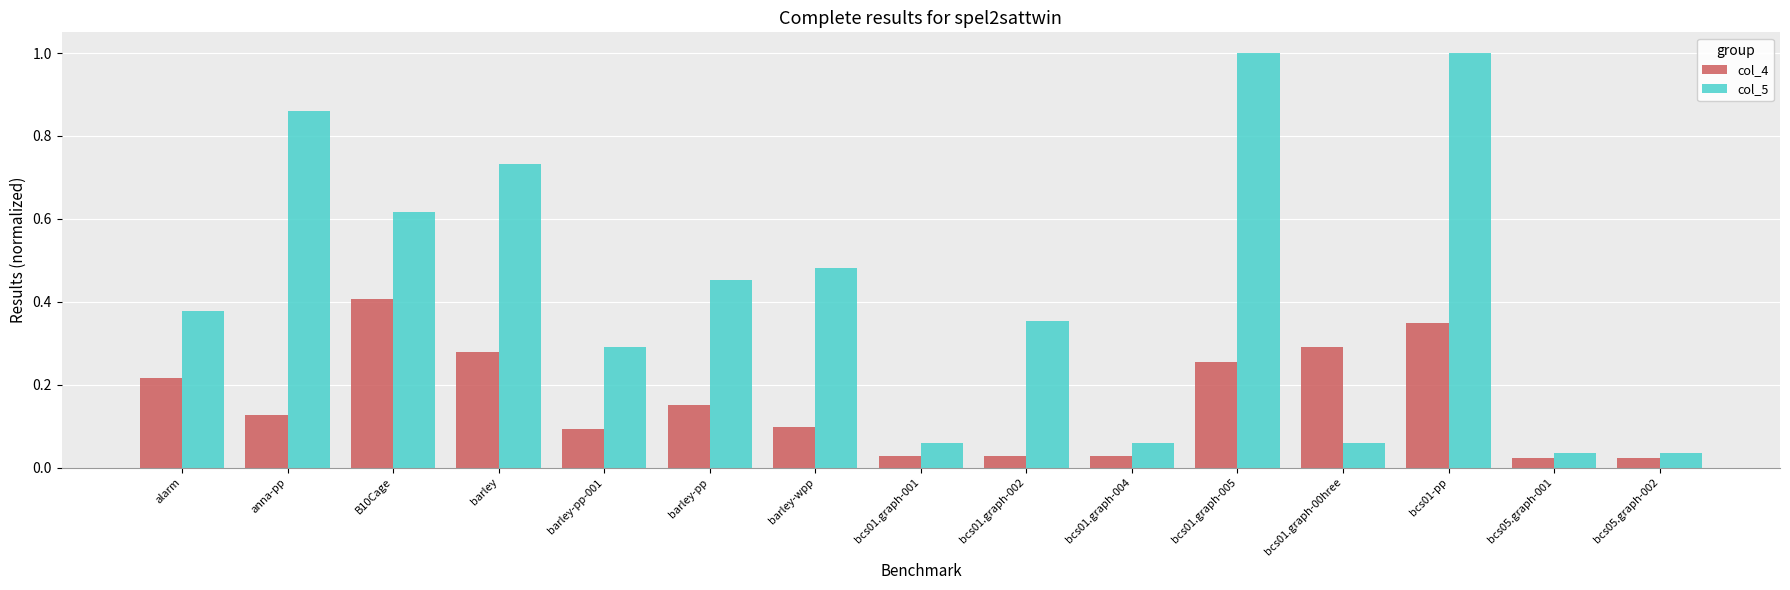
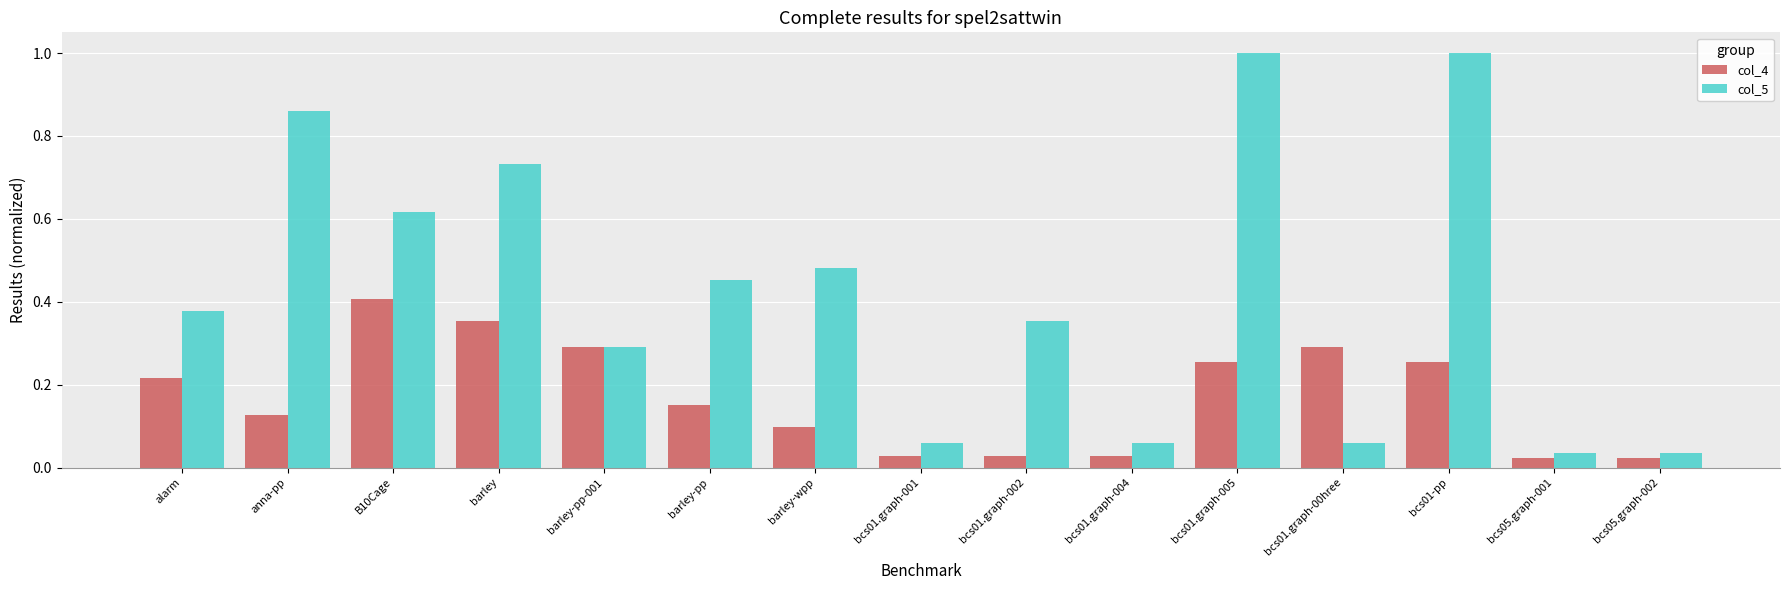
col_4, barley: 0.28 -> 0.35
col_4, barley-pp-001: 0.09 -> 0.29
col_4, bcs01-pp: 0.35 -> 0.26
